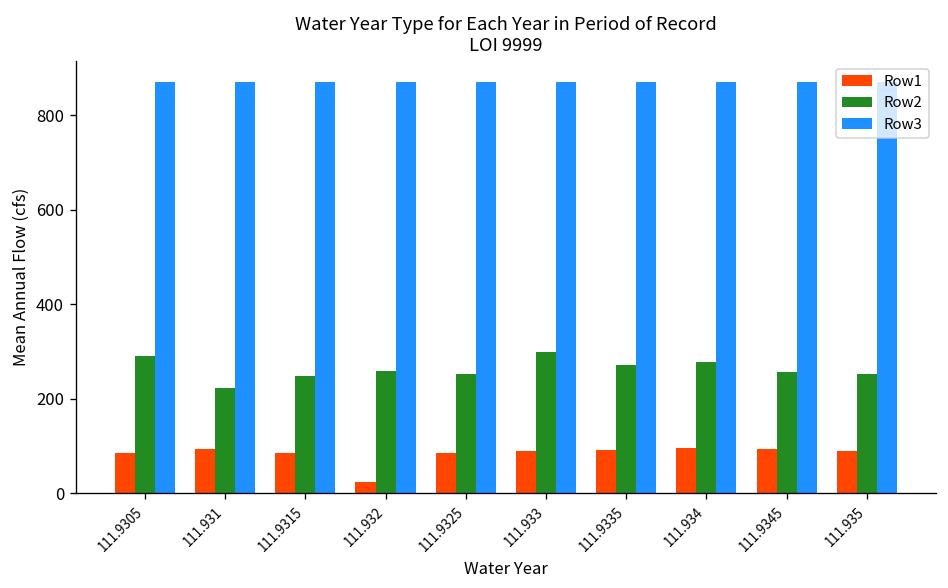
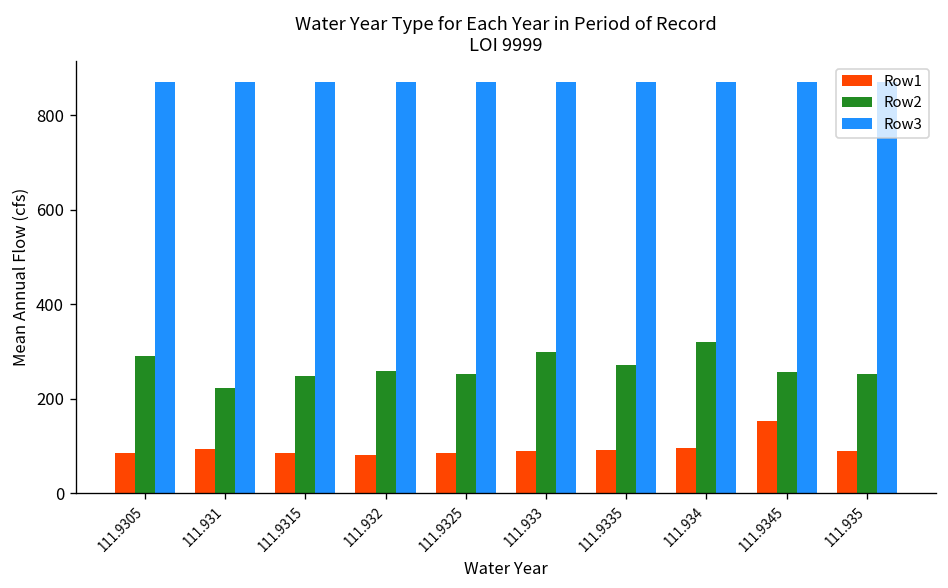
Row1, 111.932: 20 -> 80
Row2, 111.934: 280 -> 320
Row1, 111.9345: 90 -> 150
